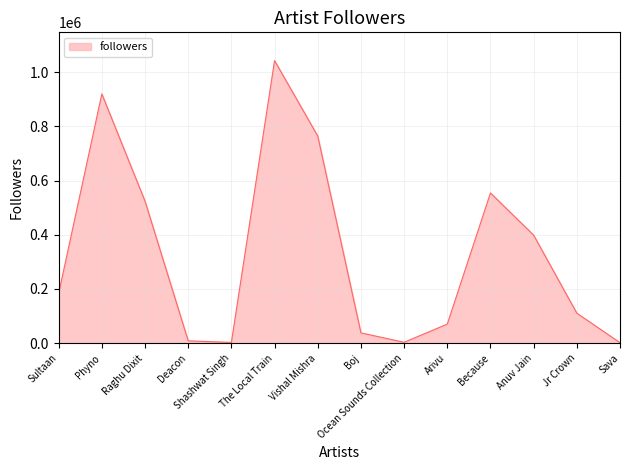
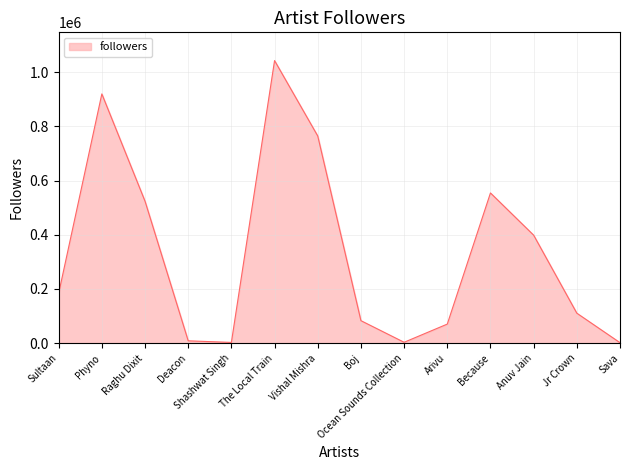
Boj: 40000 -> 80000
